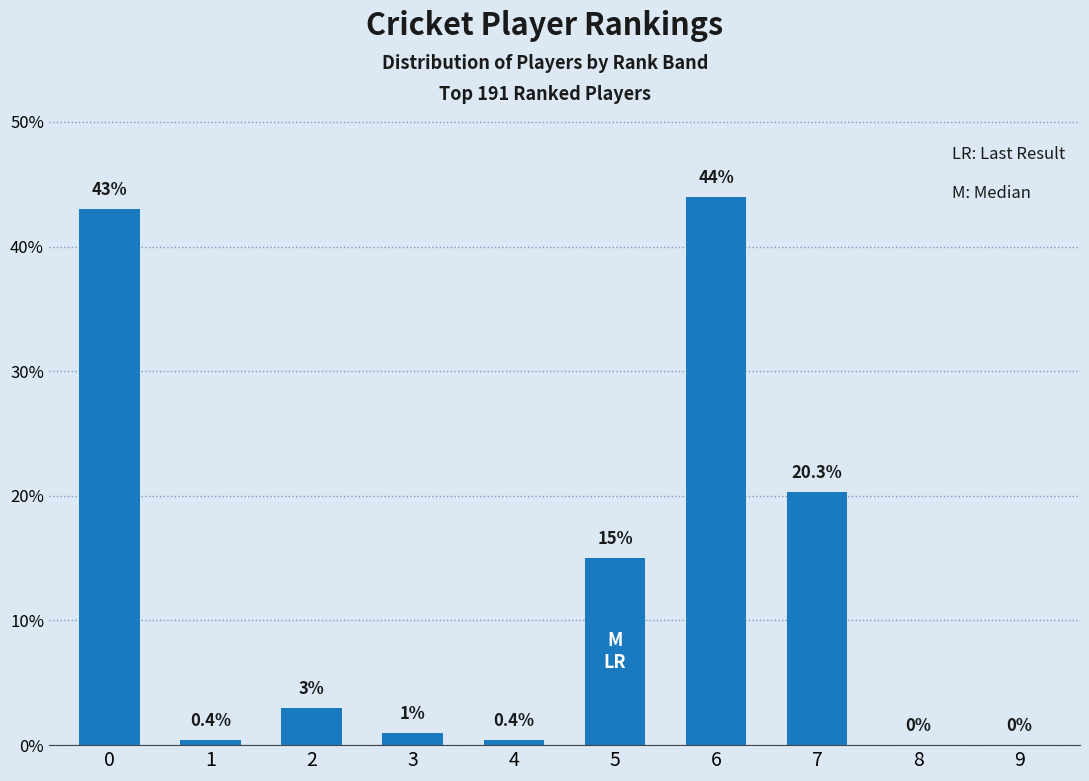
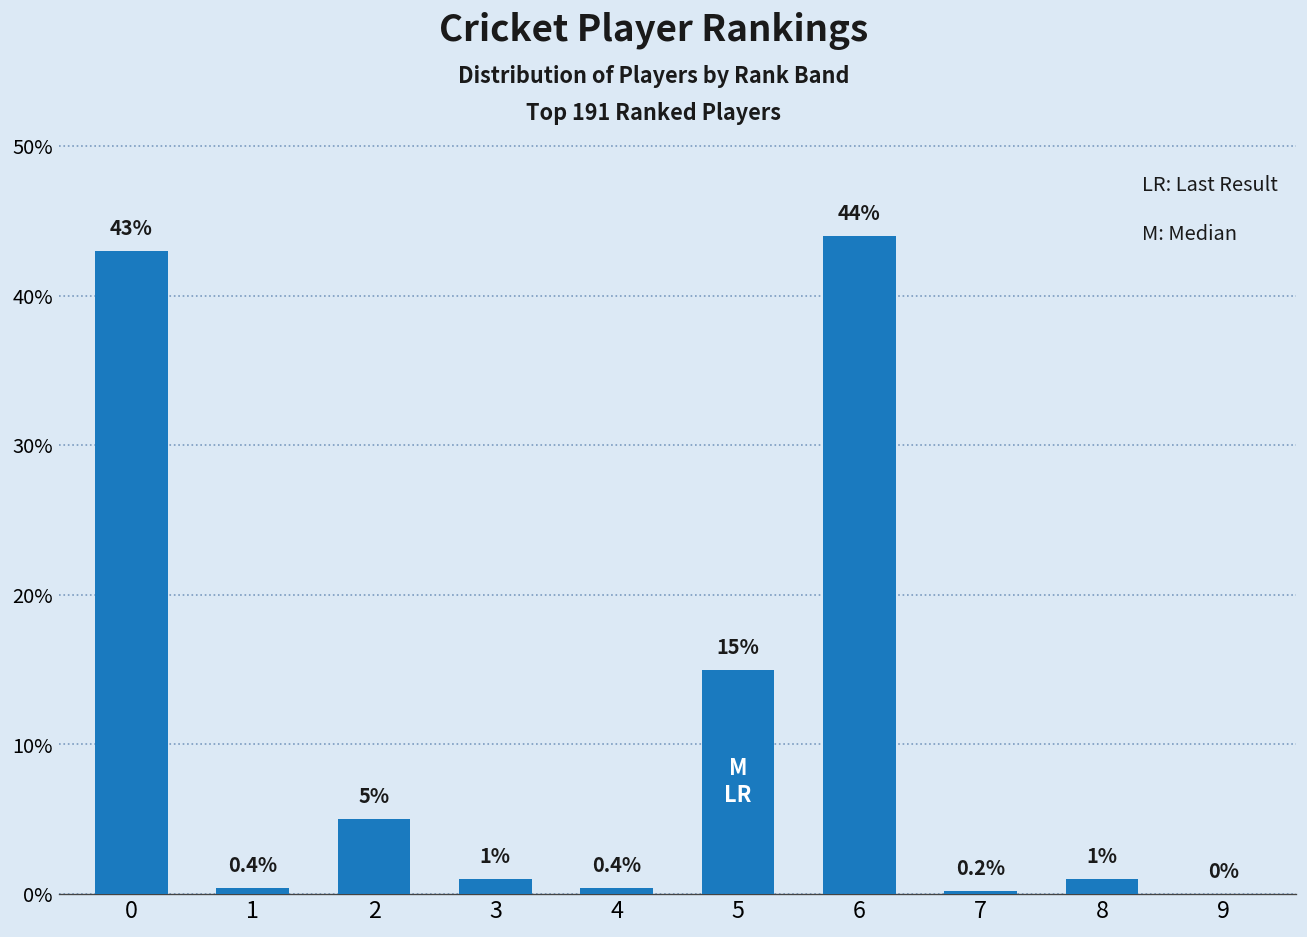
2: 3% -> 5%
7: 20.3% -> 0.2%
8: 0% -> 1%
